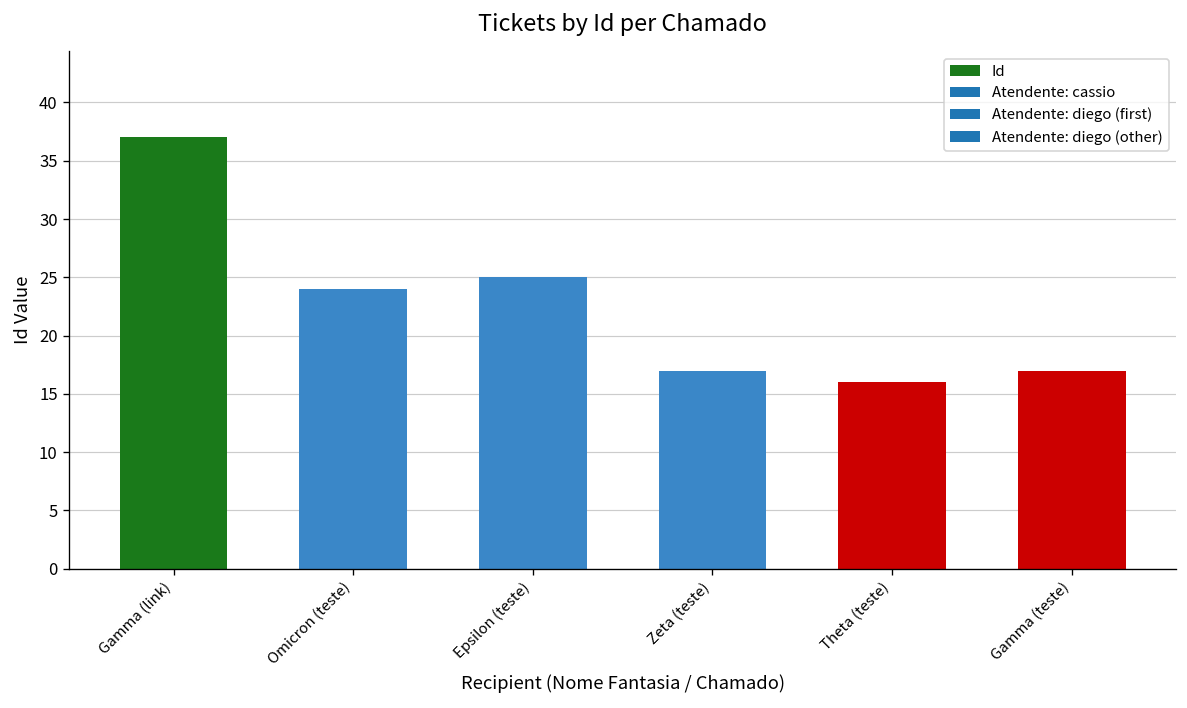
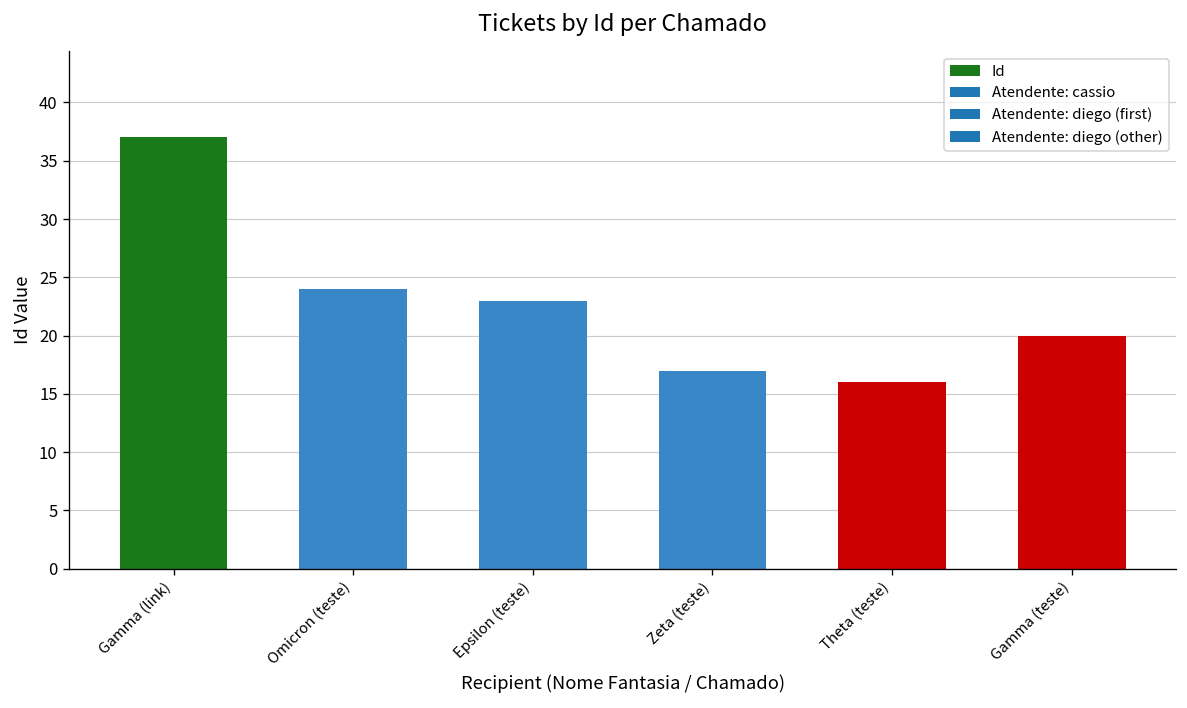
Epsilon (teste): 25 -> 23
Gamma (teste): 17 -> 20
